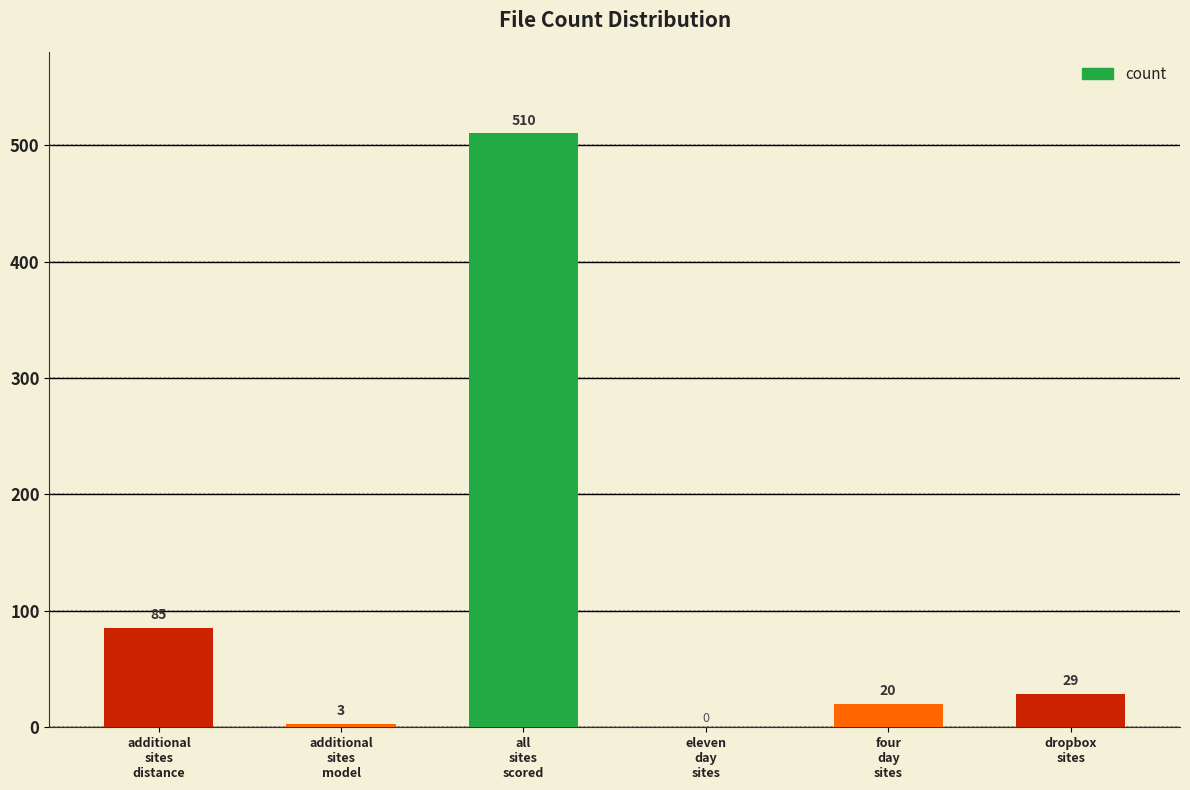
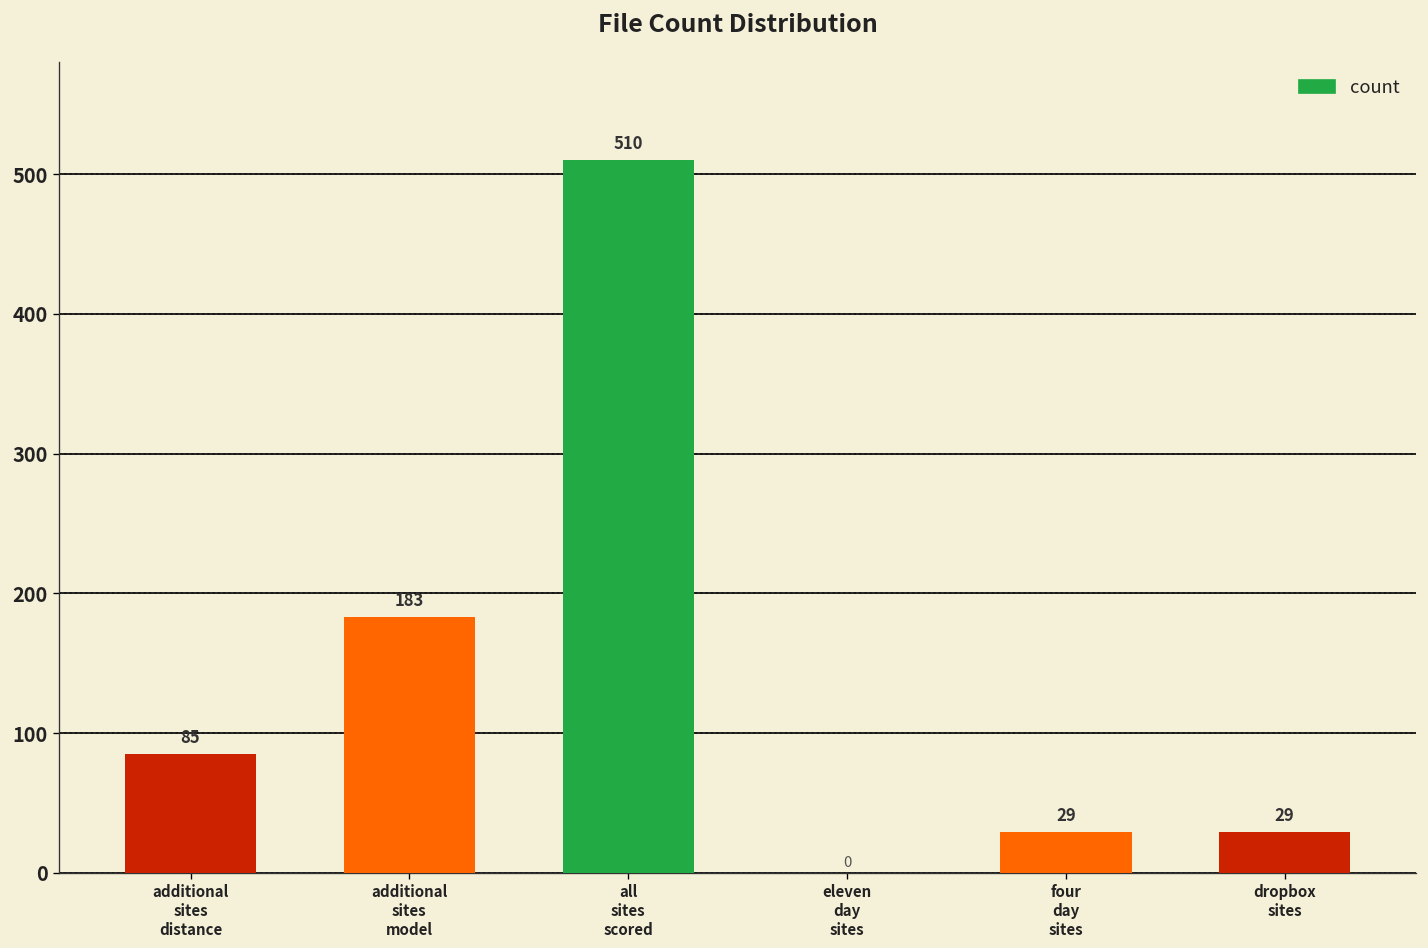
additional sites model: 3 -> 183
four day sites: 20 -> 29
